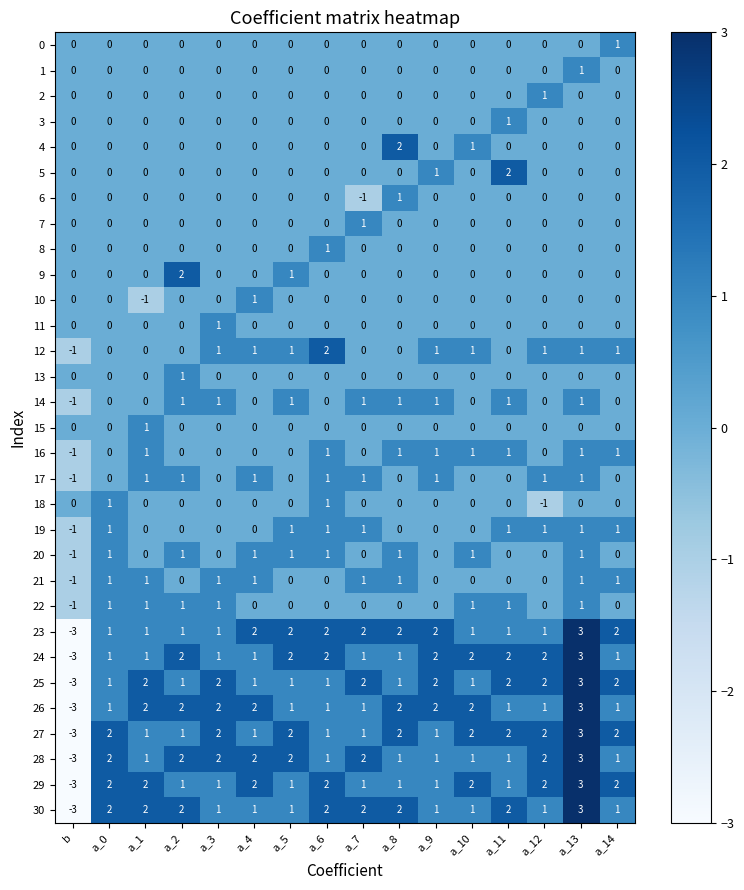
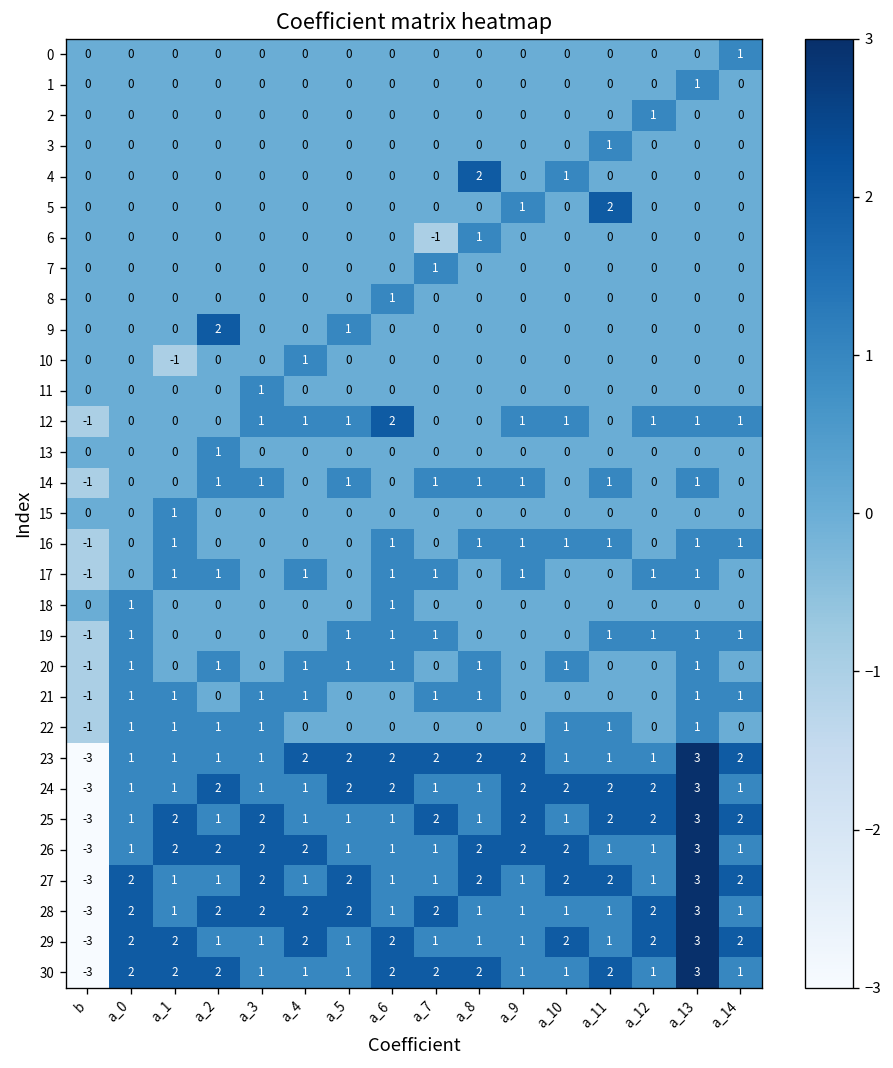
18, a_12: -1 -> 0
27, a_12: 2 -> 1
